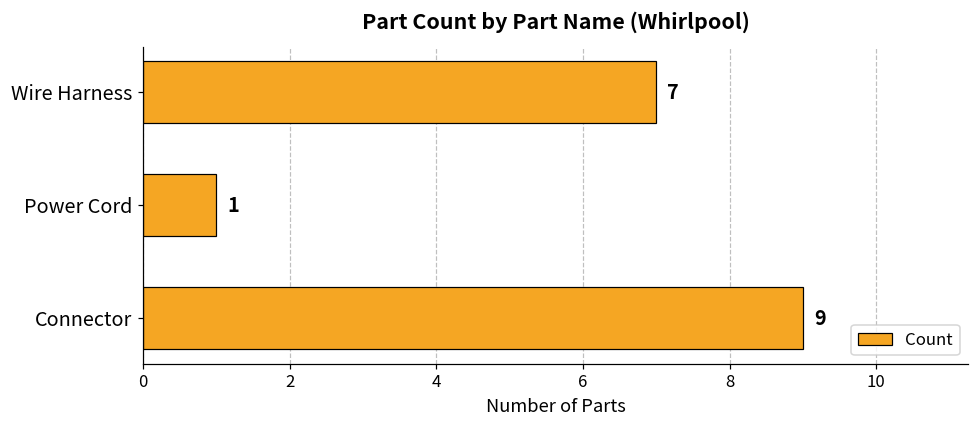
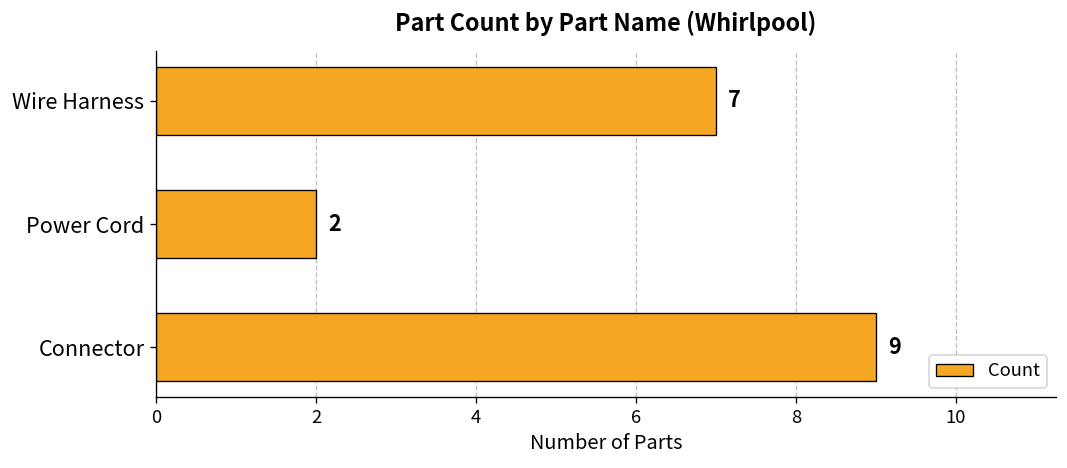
Power Cord: 1 -> 2
